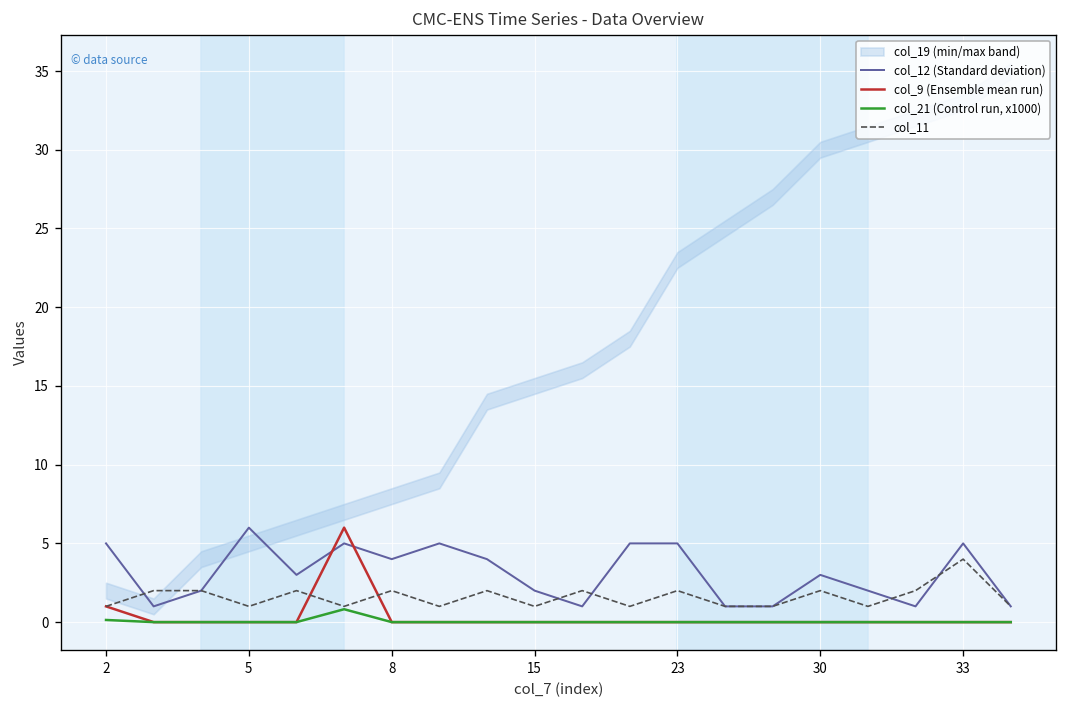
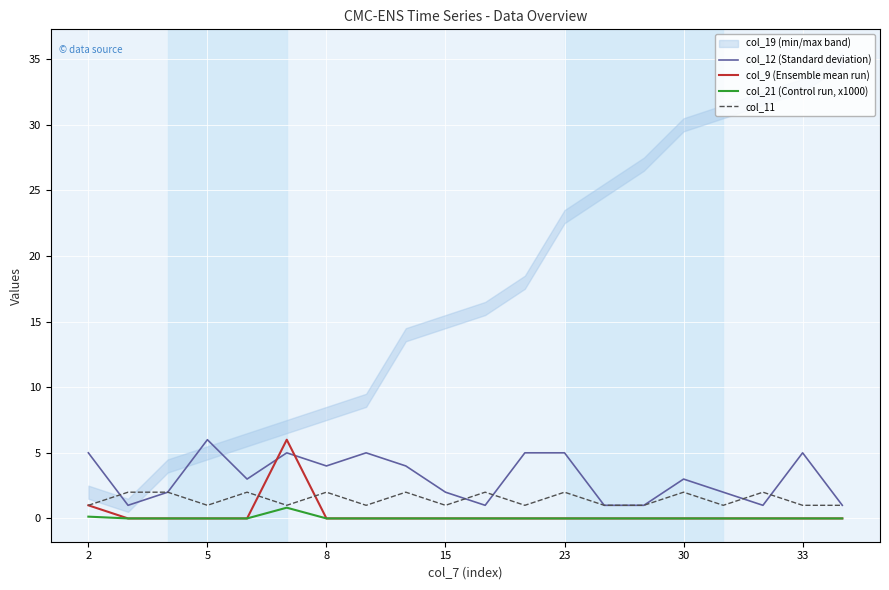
col_11, 33: 4 -> 1
